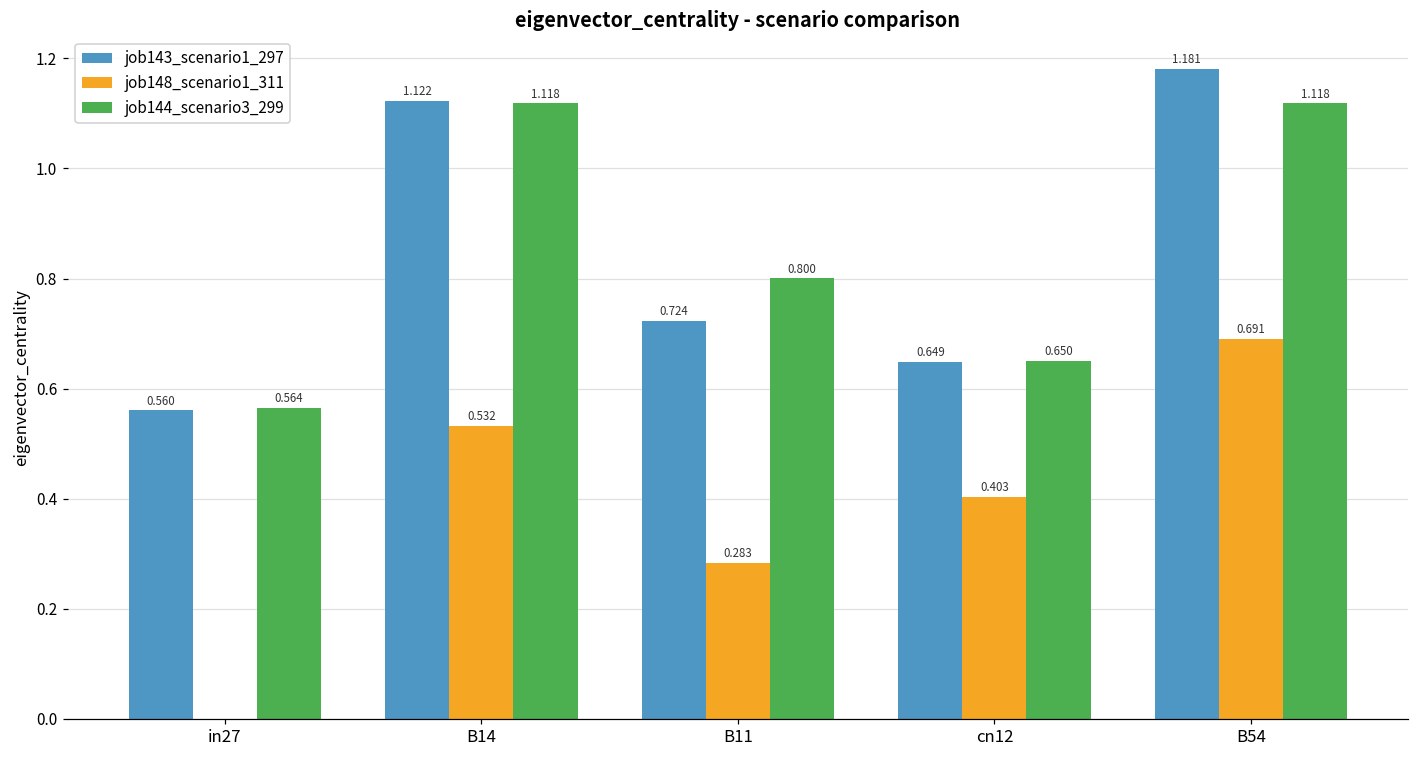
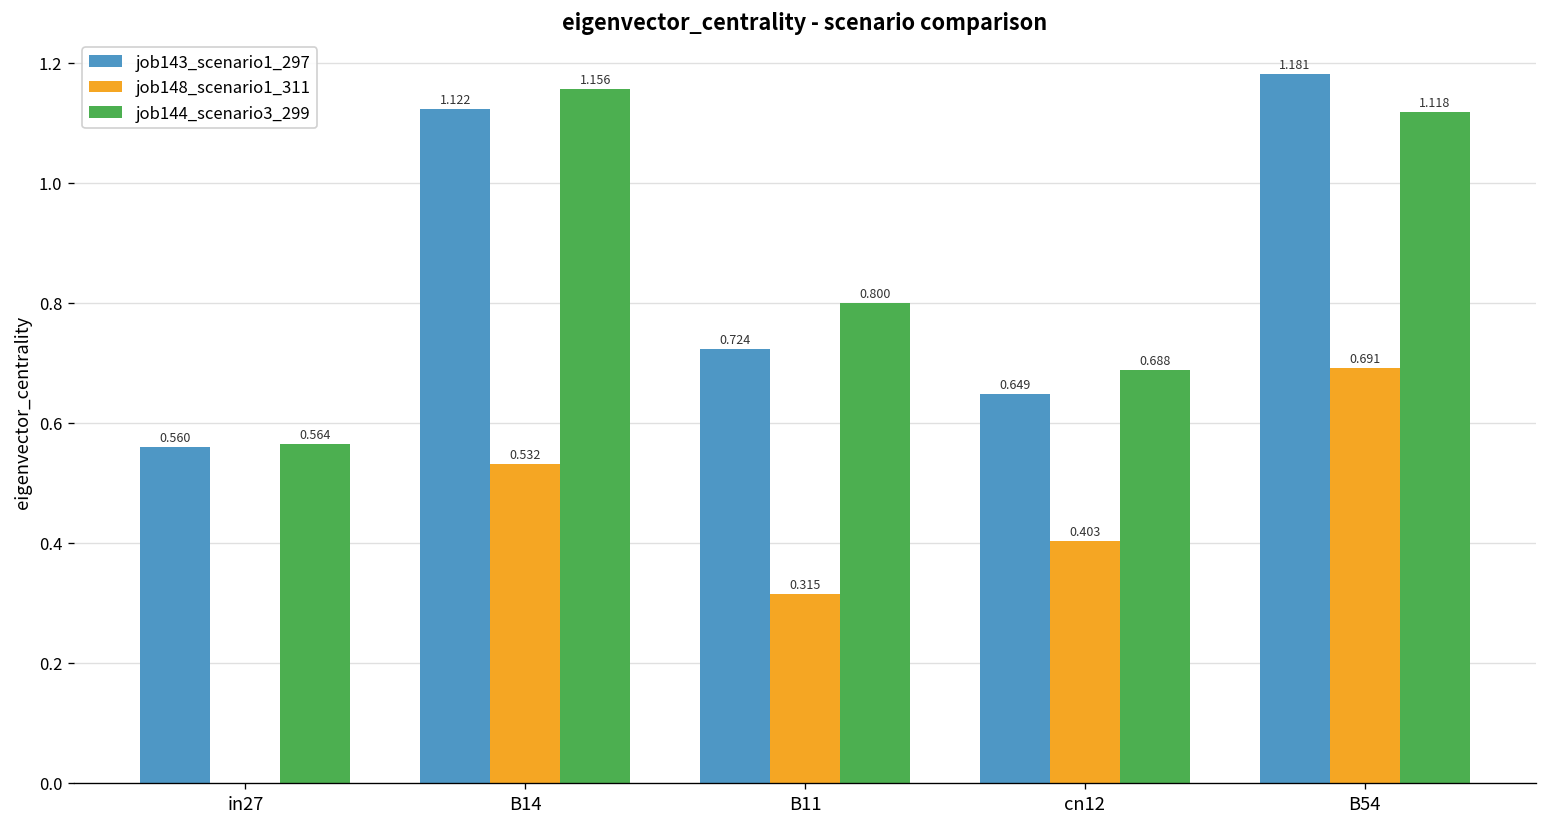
job144_scenario3_299, B14: 1.118 -> 1.156
job148_scenario1_311, B11: 0.283 -> 0.315
job144_scenario3_299, cn12: 0.650 -> 0.688
